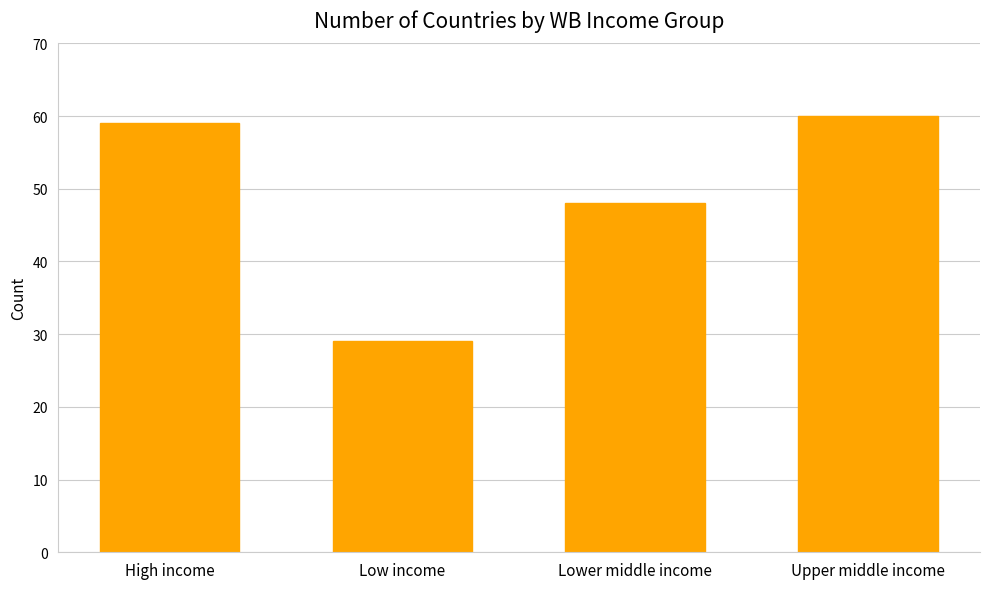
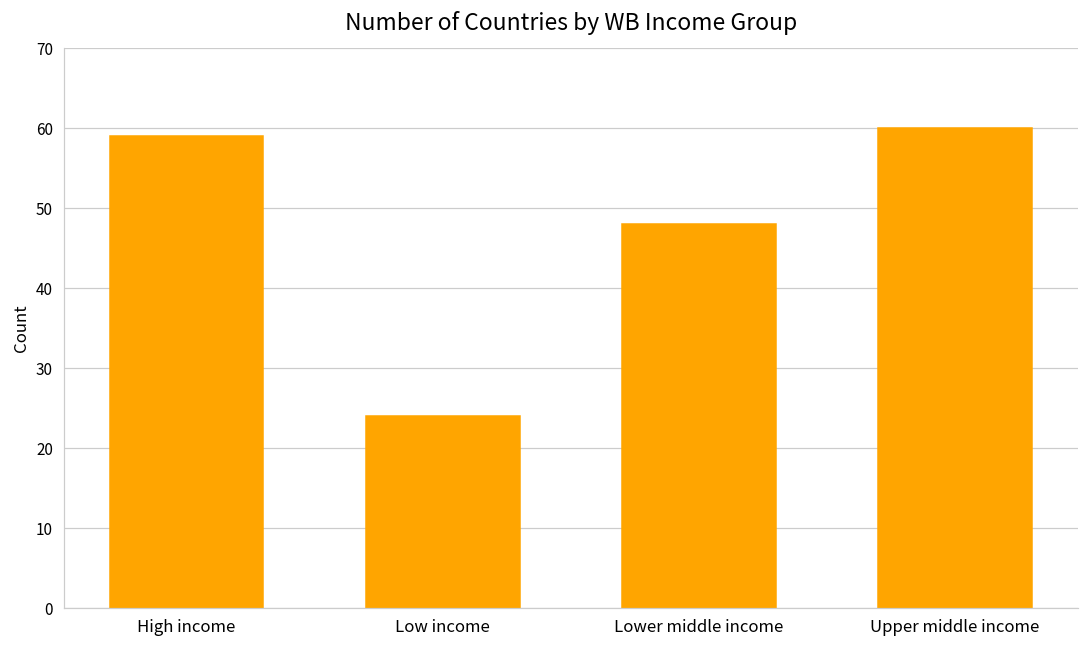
Low income: 29 -> 24
